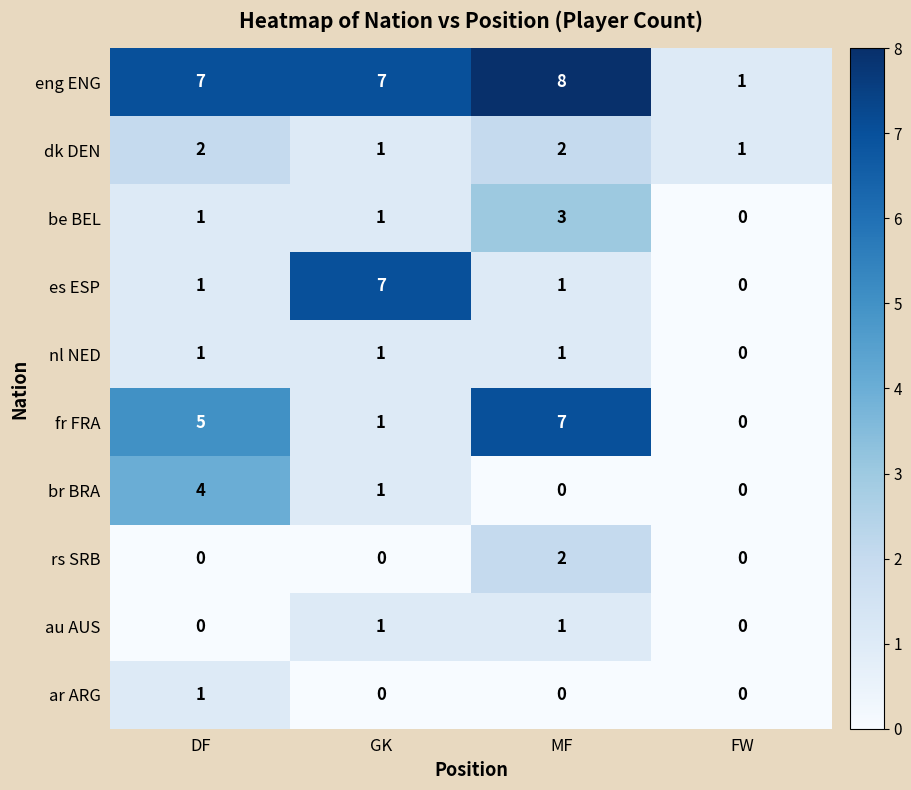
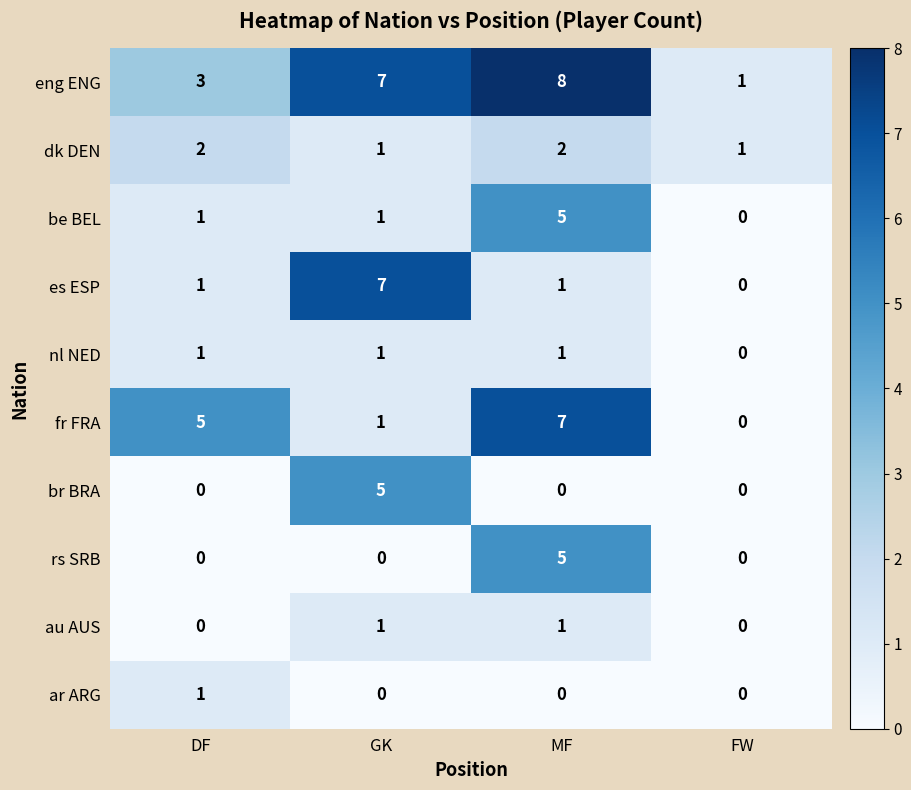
eng ENG, DF: 7 -> 3
be BEL, MF: 3 -> 5
br BRA, DF: 4 -> 0
br BRA, GK: 1 -> 5
rs SRB, MF: 2 -> 5
